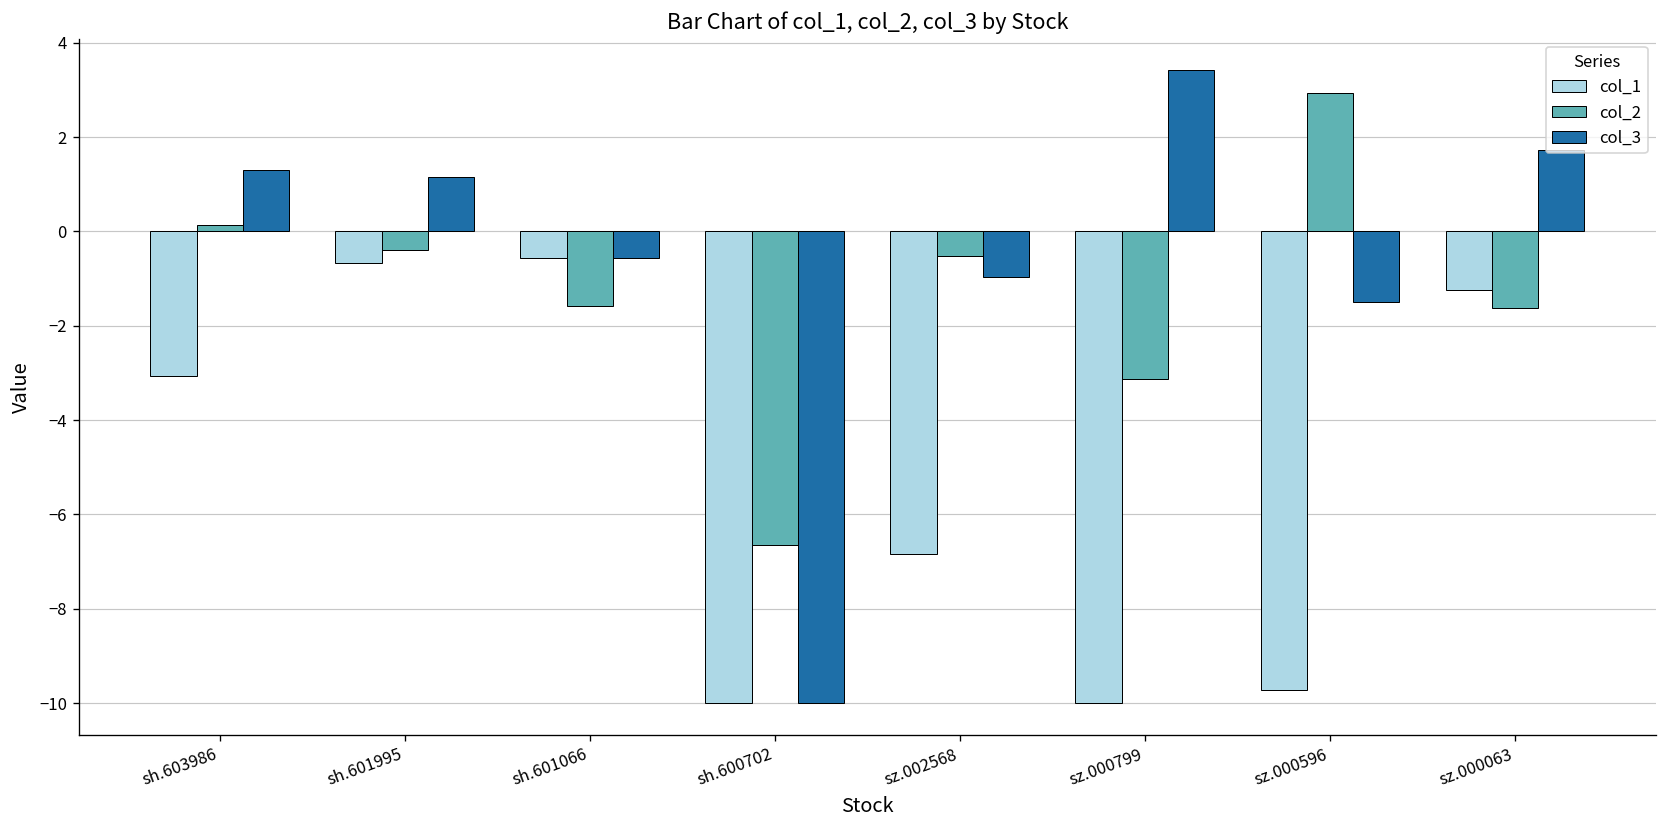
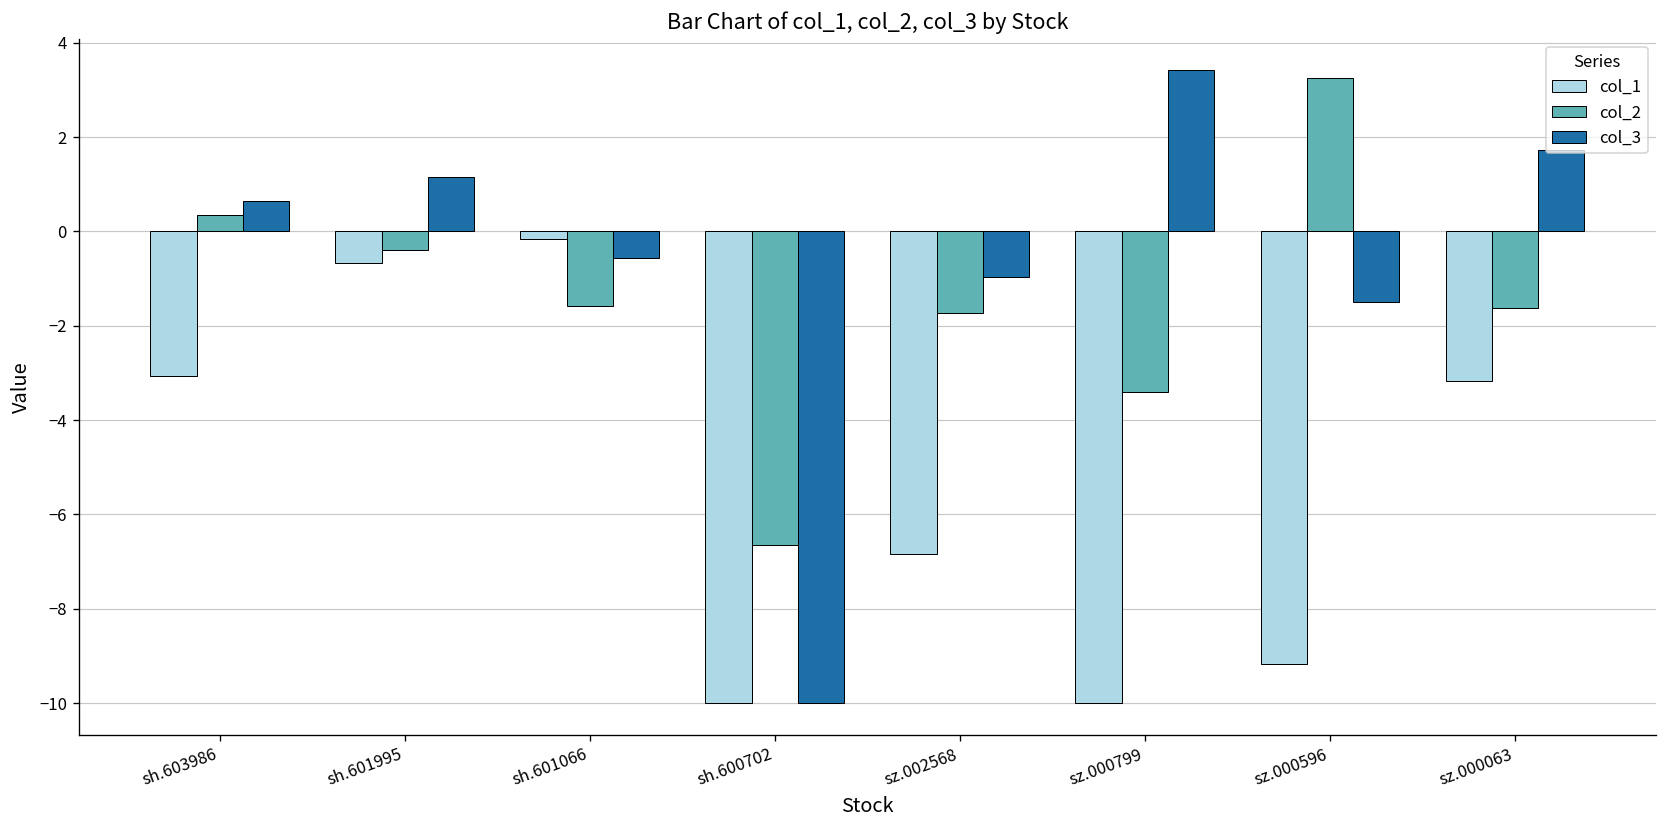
col_2, sh.603986: 0.1 -> 0.4
col_3, sh.603986: 1.3 -> 0.6
col_1, sh.601066: -0.6 -> -0.2
col_2, sz.002568: -0.5 -> -1.7
col_2, sz.000799: -3.1 -> -3.4
col_1, sz.000596: -9.7 -> -9.2
col_2, sz.000596: 2.9 -> 3.3
col_1, sz.000063: -1.2 -> -3.2
